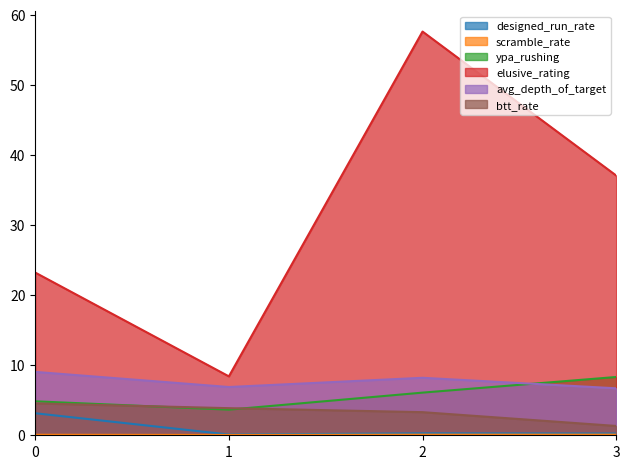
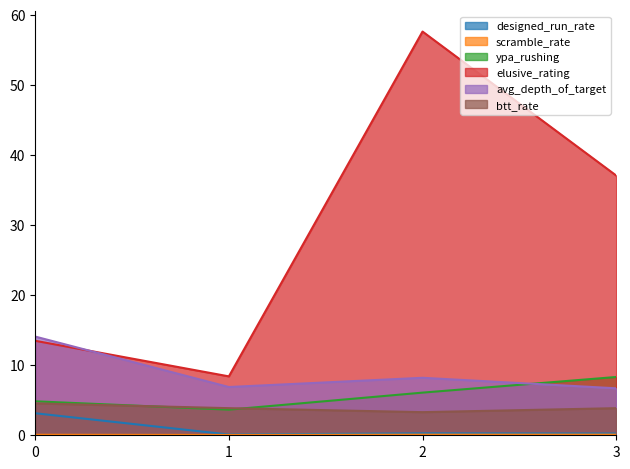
elusive_rating, 0: 23 -> 13
avg_depth_of_target, 0: 9 -> 14
btt_rate, 3: 1 -> 4
